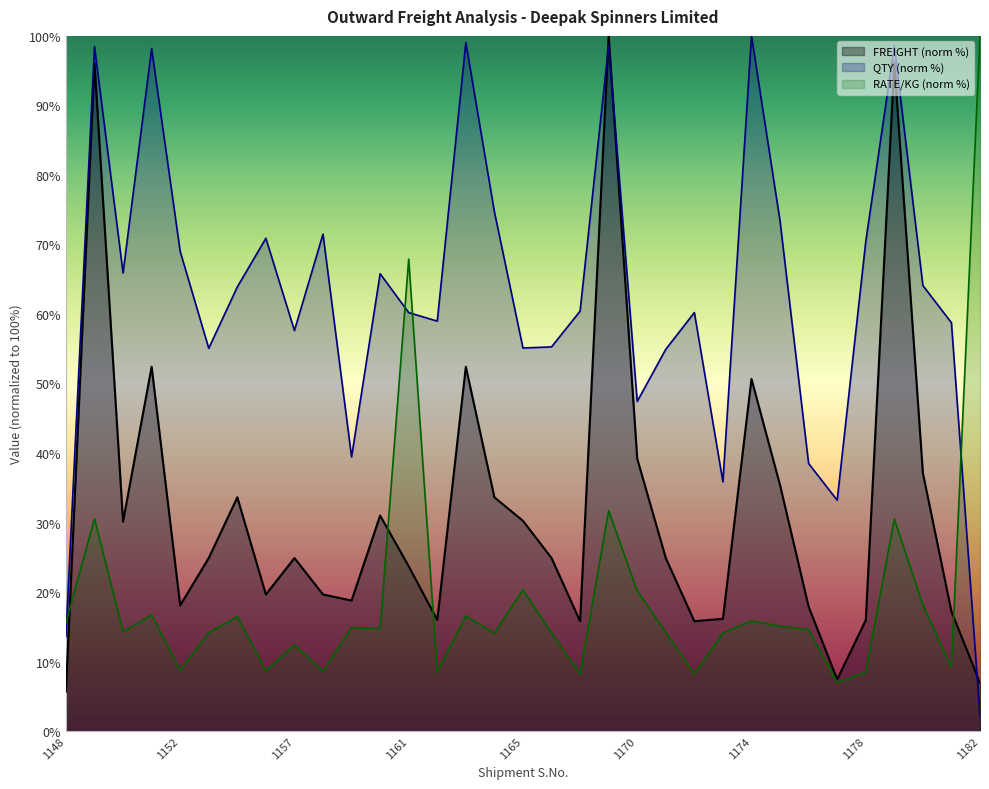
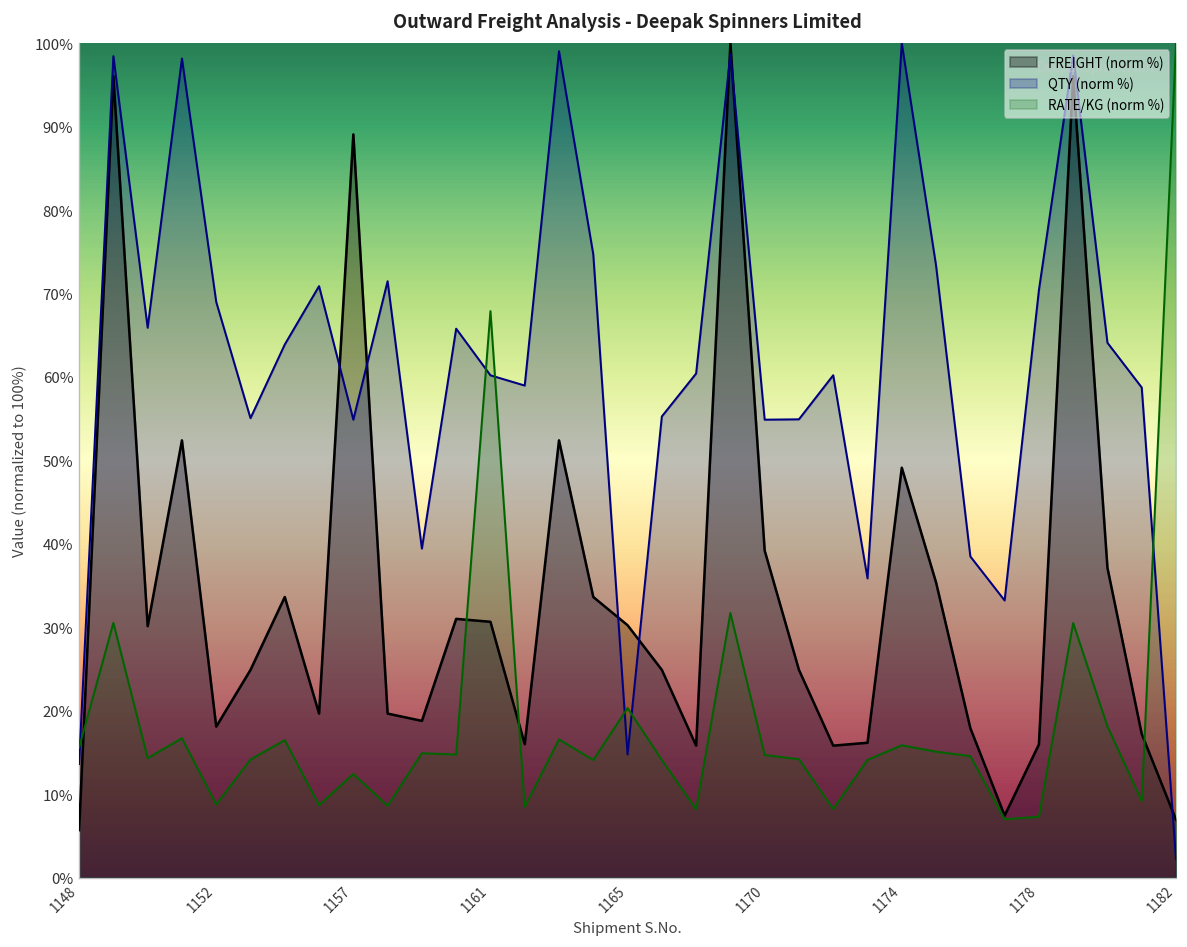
FREIGHT (norm %), 1157: 25% -> 89%
QTY (norm %), 1157: 58% -> 55%
FREIGHT (norm %), 1161: 24% -> 31%
QTY (norm %), 1165: 55% -> 15%
QTY (norm %), 1170: 47% -> 55%
RATE/KG (norm %), 1170: 20% -> 15%
FREIGHT (norm %), 1174: 51% -> 49%
RATE/KG (norm %), 1178: 8% -> 7%
